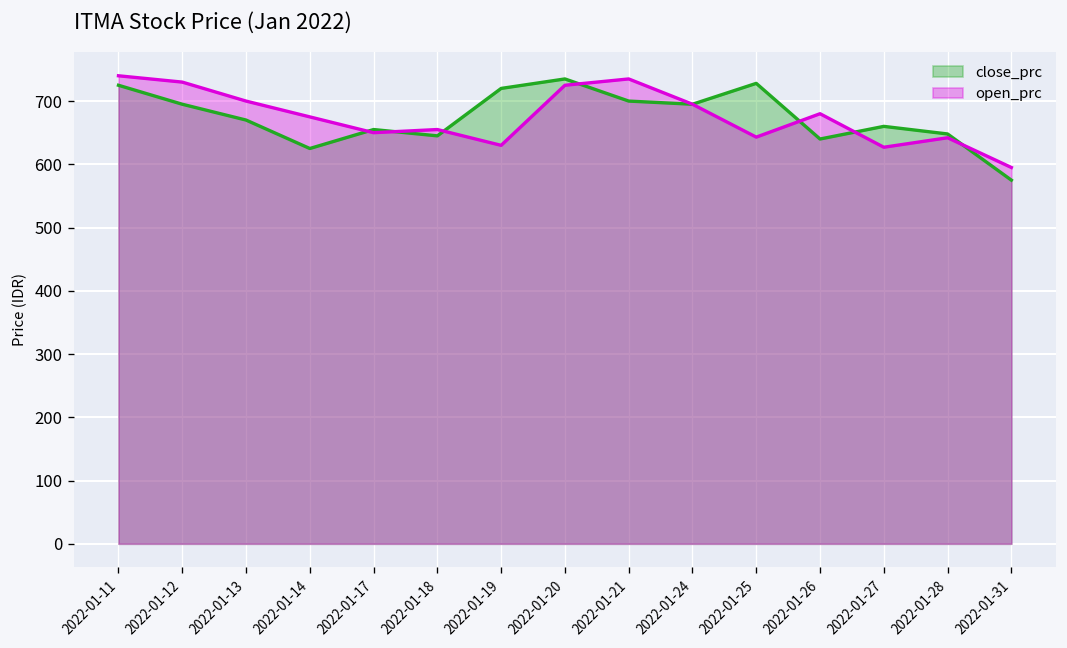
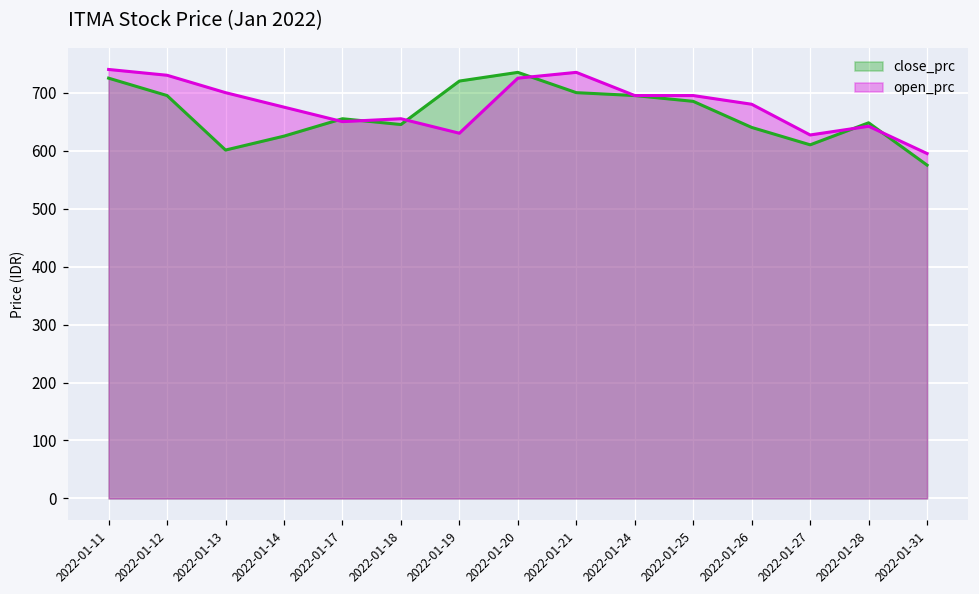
close_prc, 2022-01-13: 670 -> 600
close_prc, 2022-01-25: 730 -> 690
open_prc, 2022-01-25: 640 -> 700
close_prc, 2022-01-27: 660 -> 610
